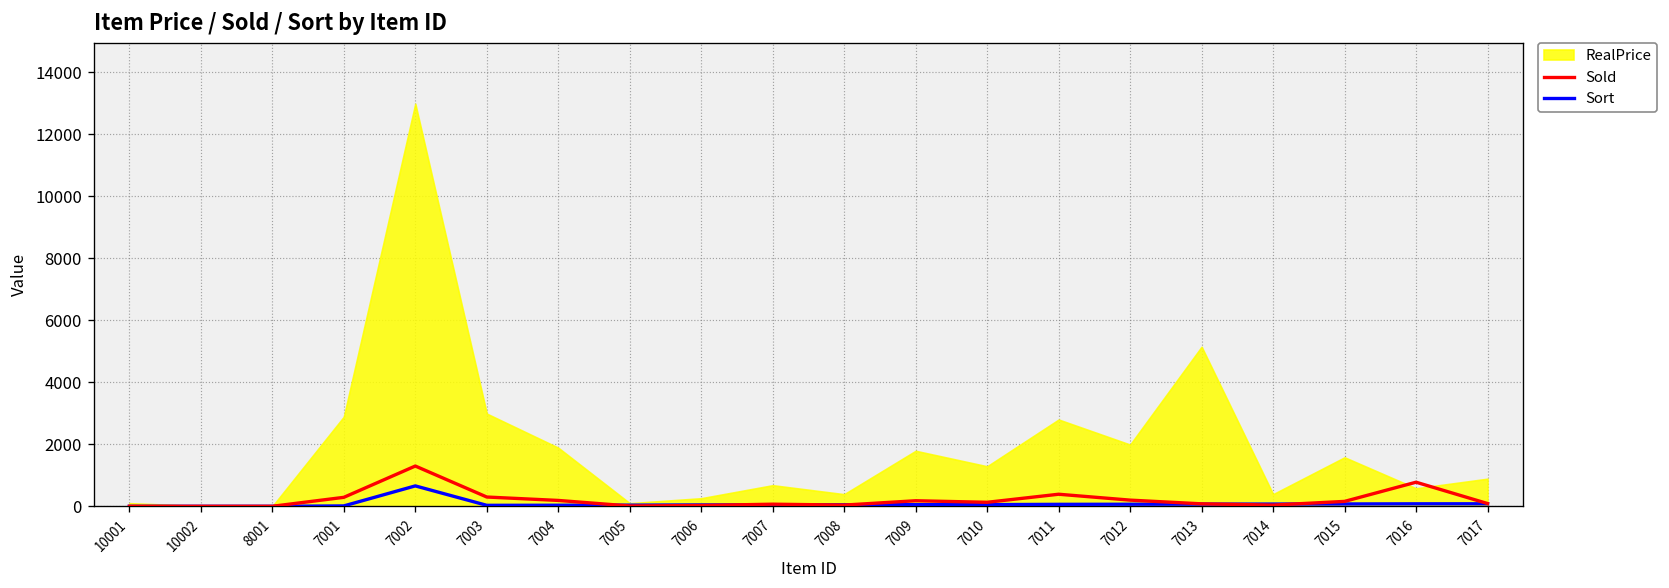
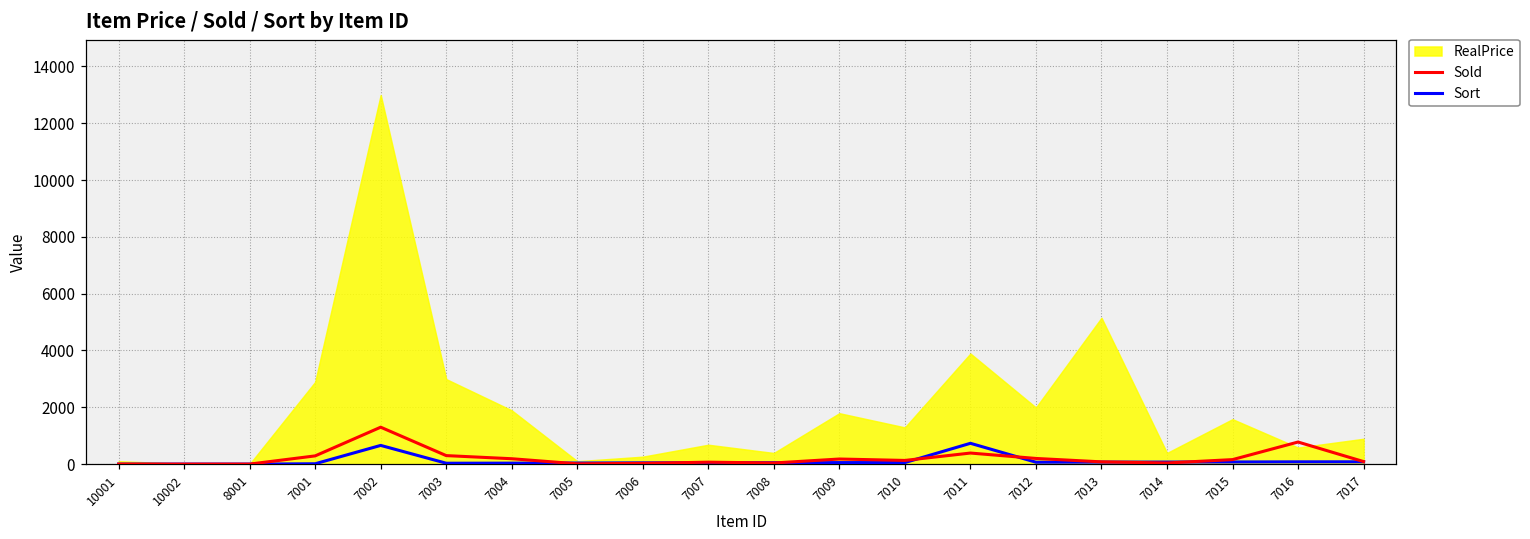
RealPrice, 7011: 2800 -> 3900
Sort, 7011: 100 -> 700
